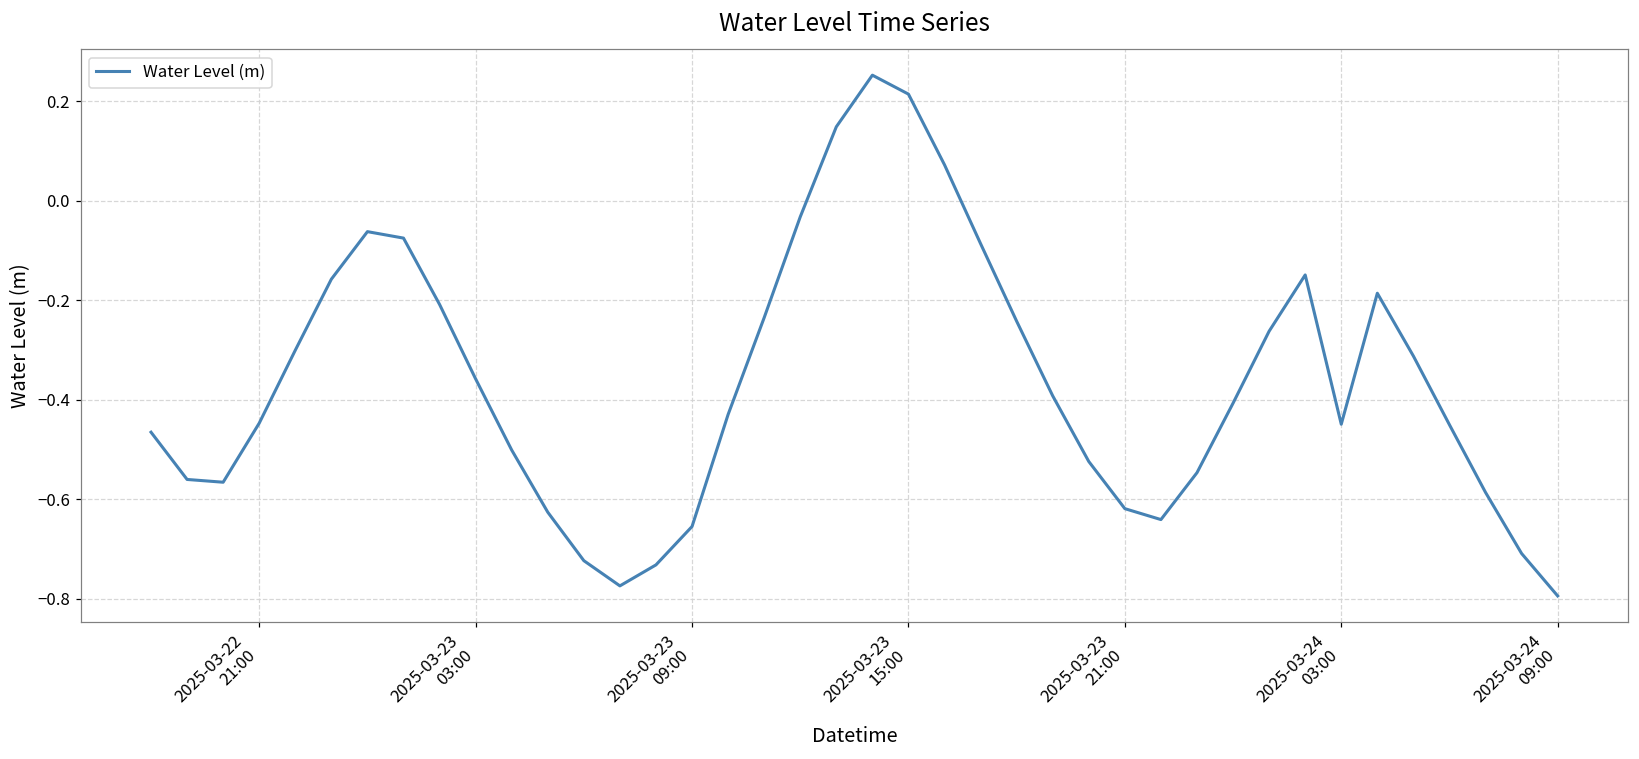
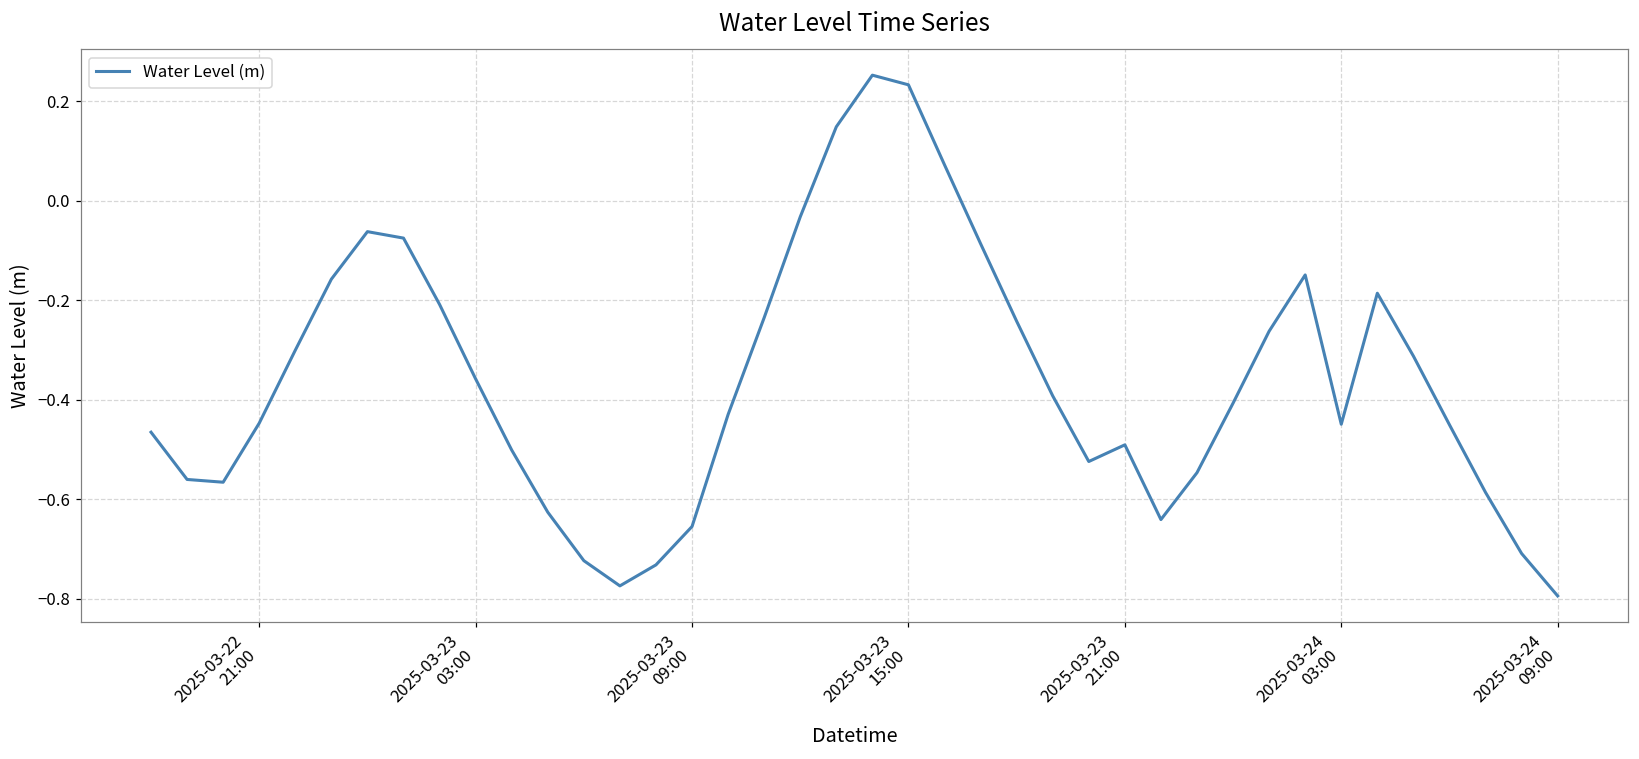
2025-03-23 15:00: 0.21 -> 0.23
2025-03-23 21:00: -0.62 -> -0.49
